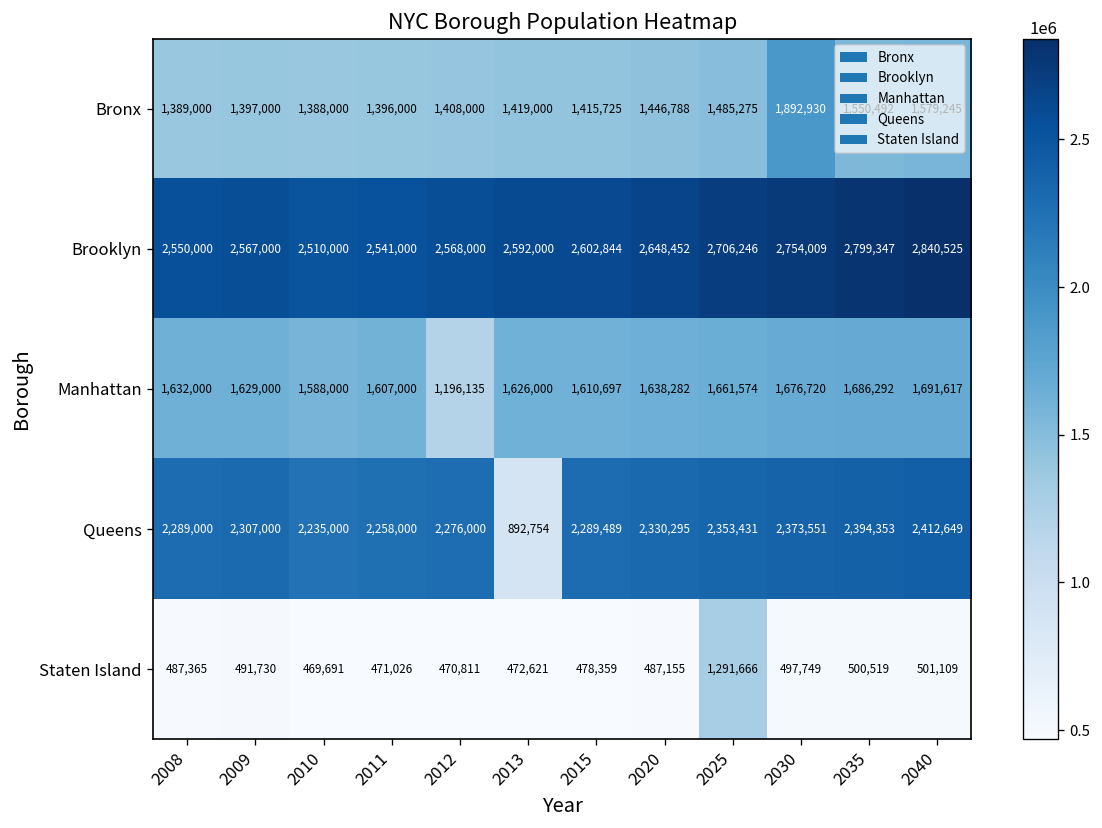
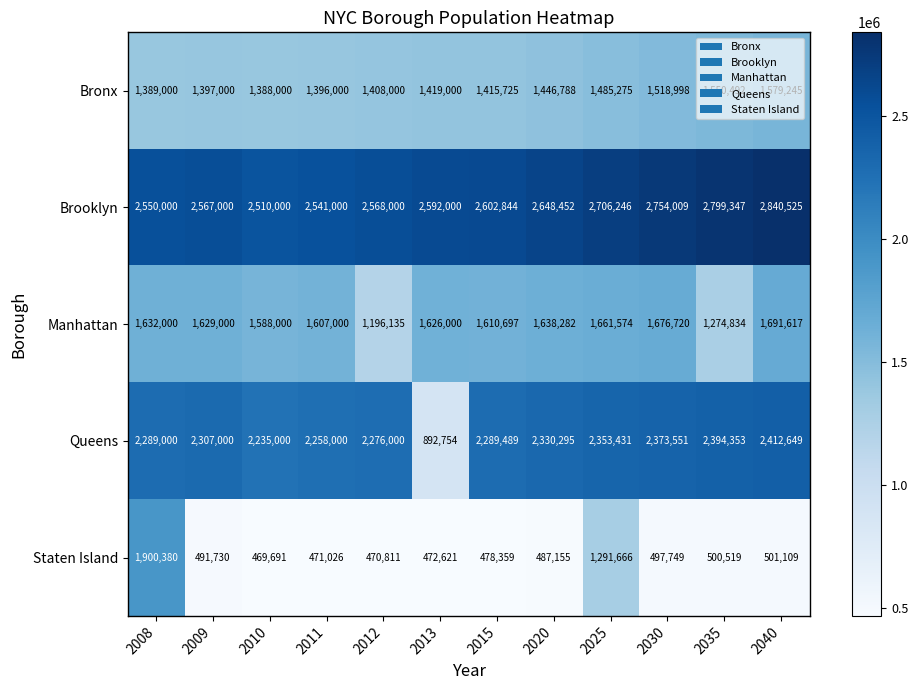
Bronx, 2030: 1,892,930 -> 1,518,998
Manhattan, 2035: 1,686,292 -> 1,274,834
Staten Island, 2008: 487,365 -> 1,900,380
